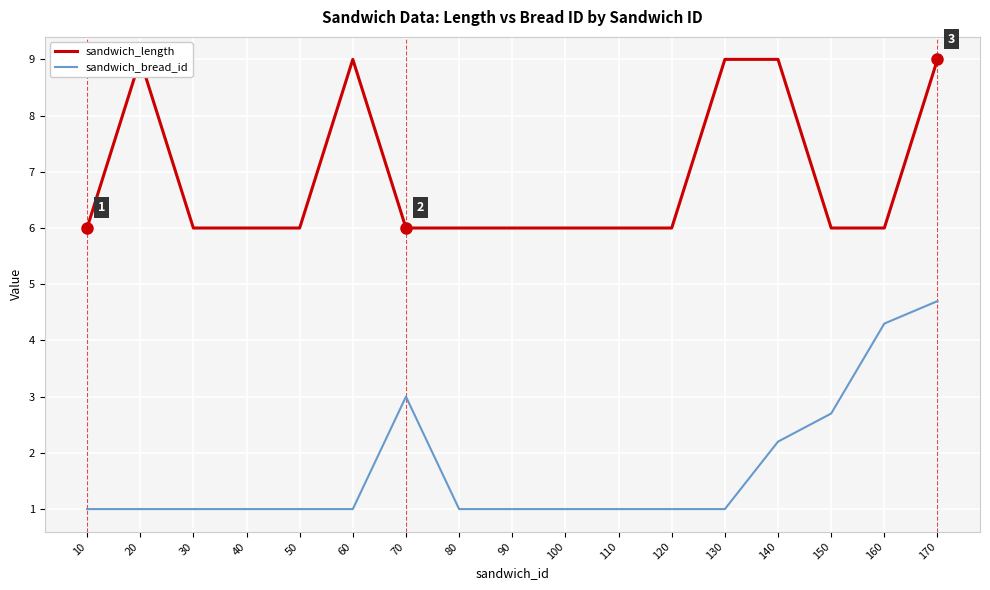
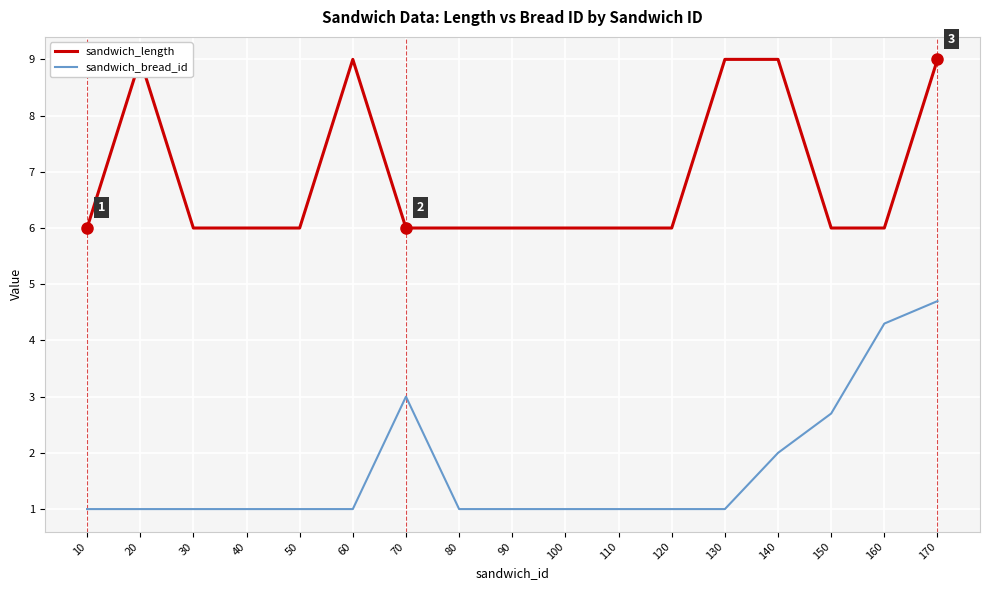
sandwich_bread_id, 140: 2.2 -> 2.0
